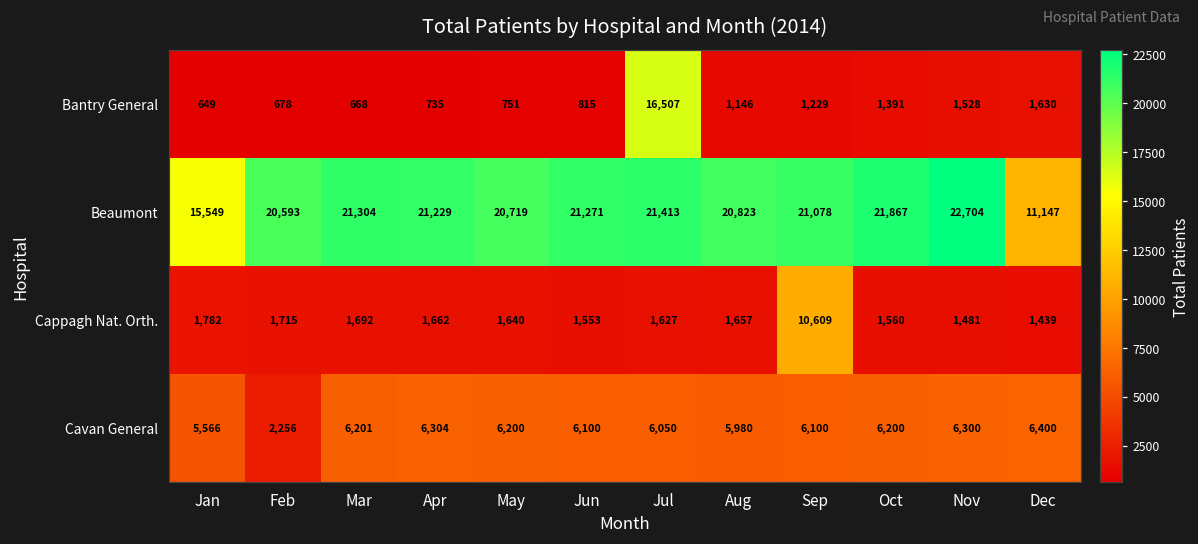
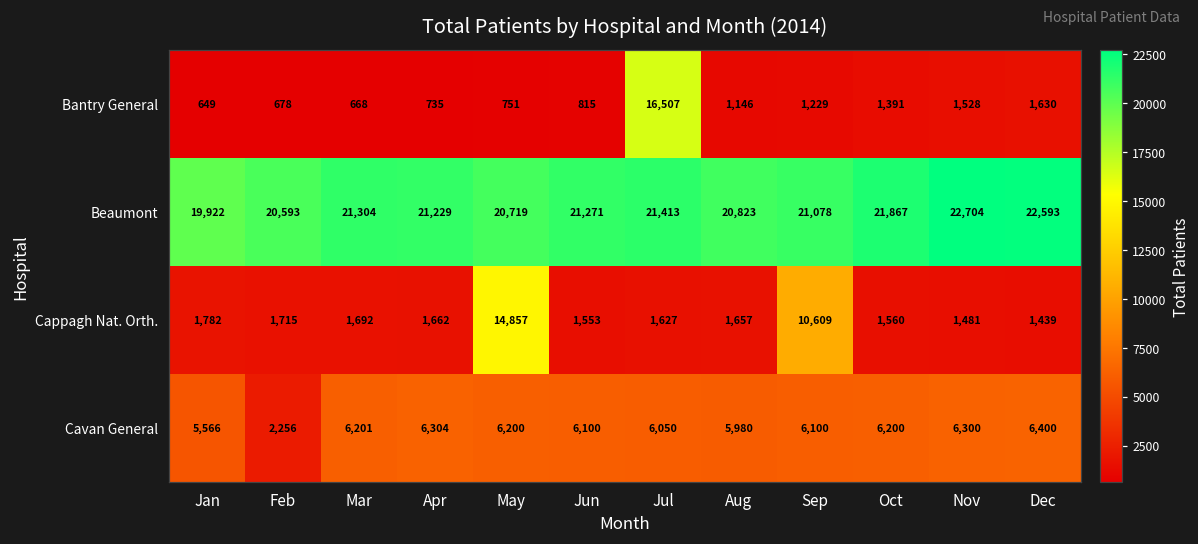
Beaumont, Jan: 15,549 -> 19,922
Beaumont, Dec: 11,147 -> 22,593
Cappagh Nat. Orth., May: 1,640 -> 14,857
